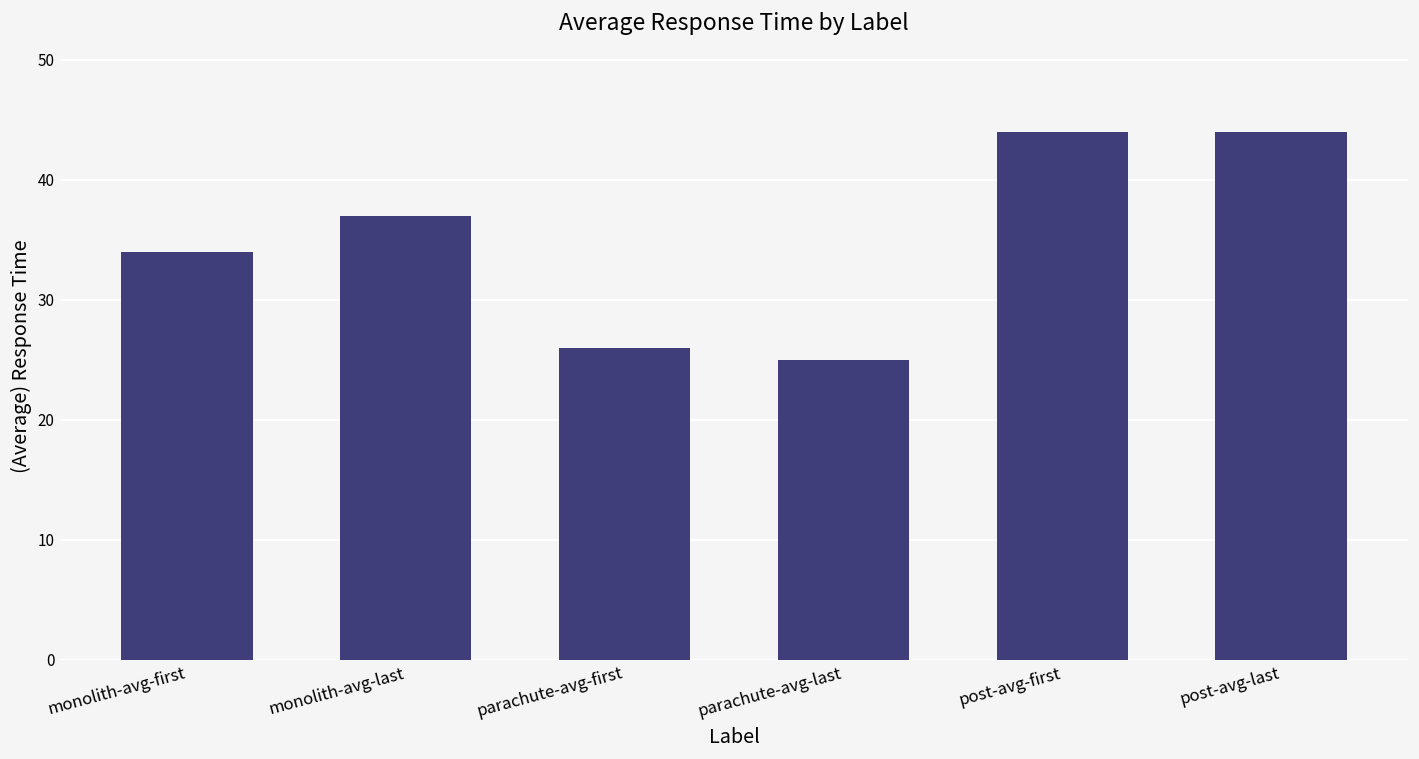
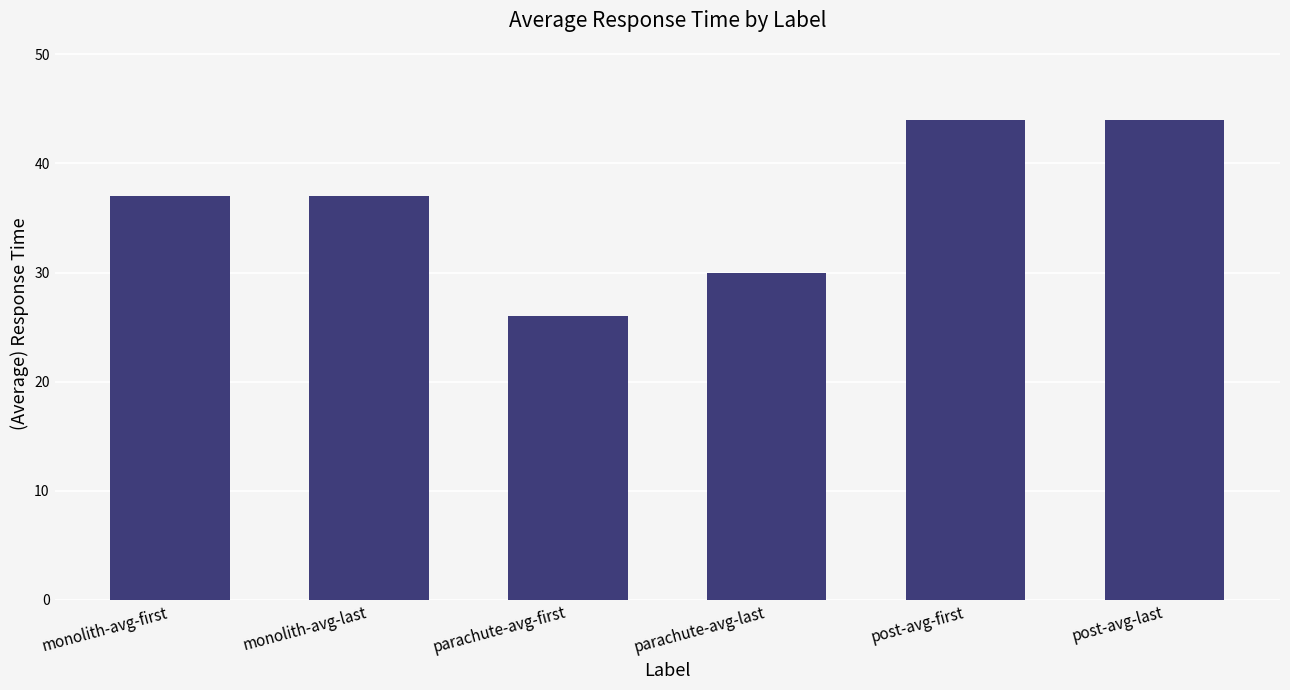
monolith-avg-first: 34 -> 37
parachute-avg-last: 25 -> 30
